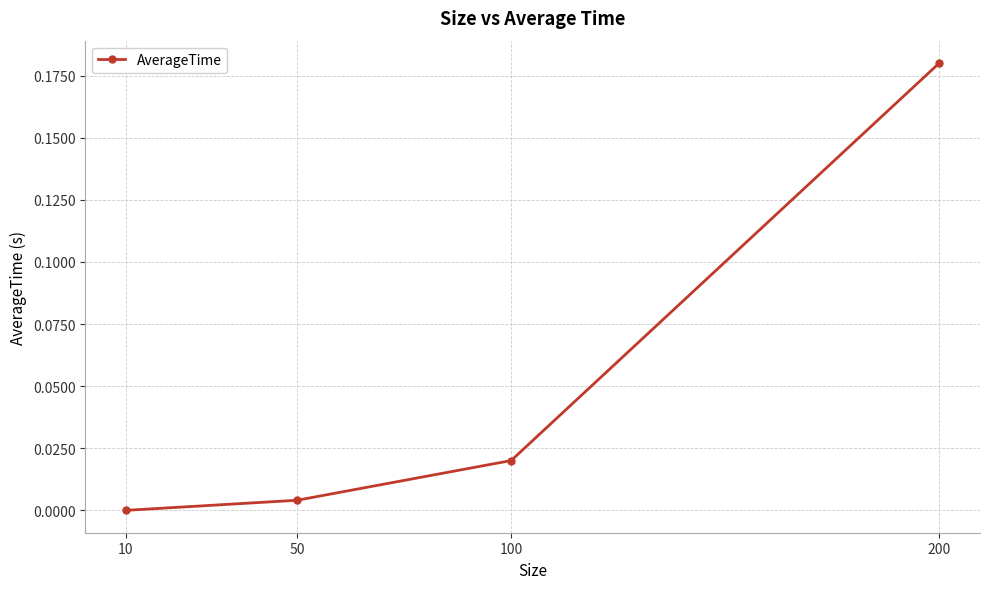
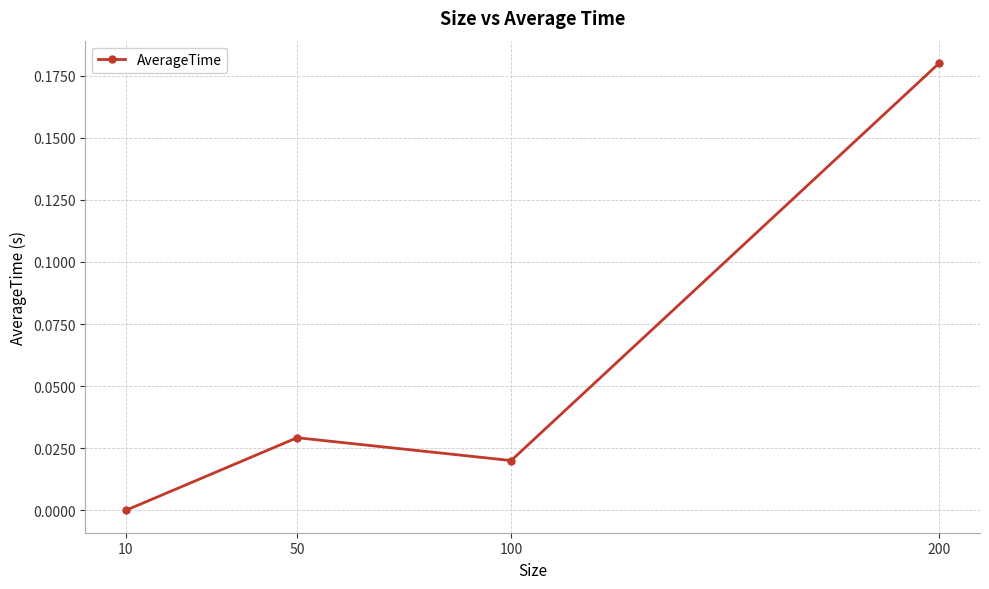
50: 0.004 -> 0.029
